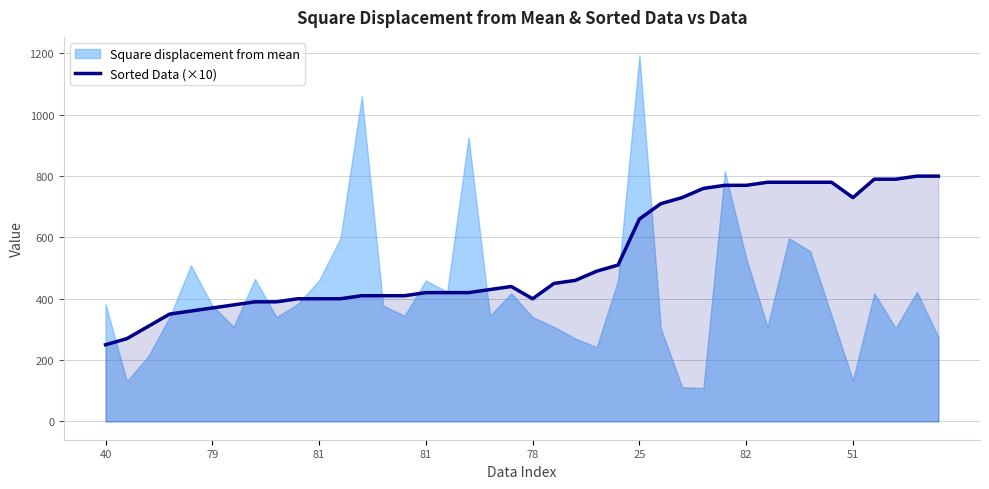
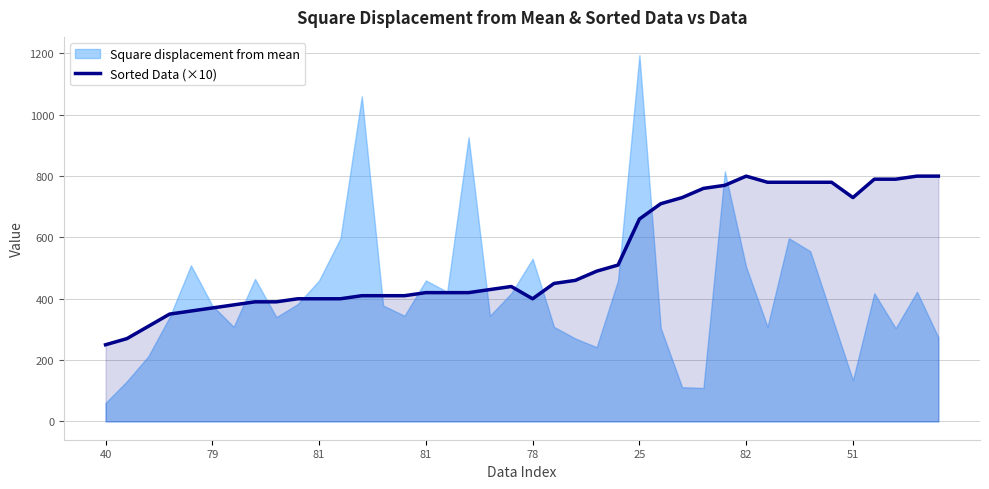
Square displacement from mean, 40: 380 -> 60
Square displacement from mean, 78: 340 -> 530
Sorted Data (×10), 82: 770 -> 800
Square displacement from mean, 82: 530 -> 500
